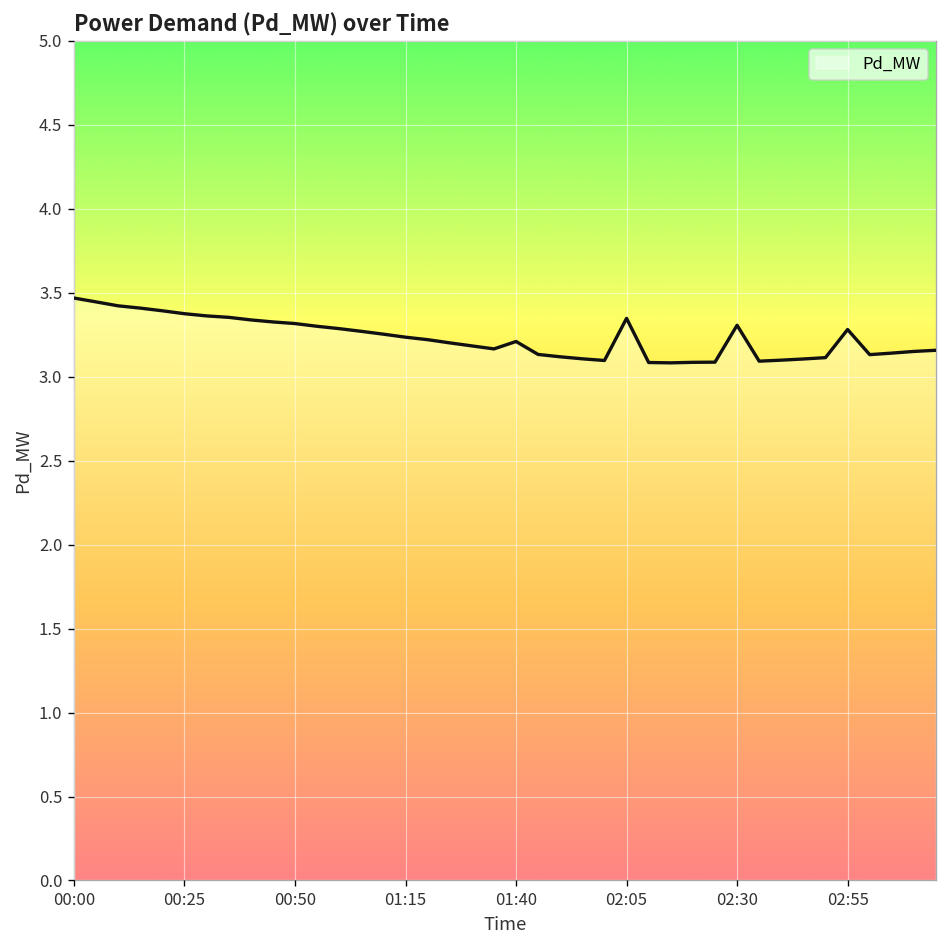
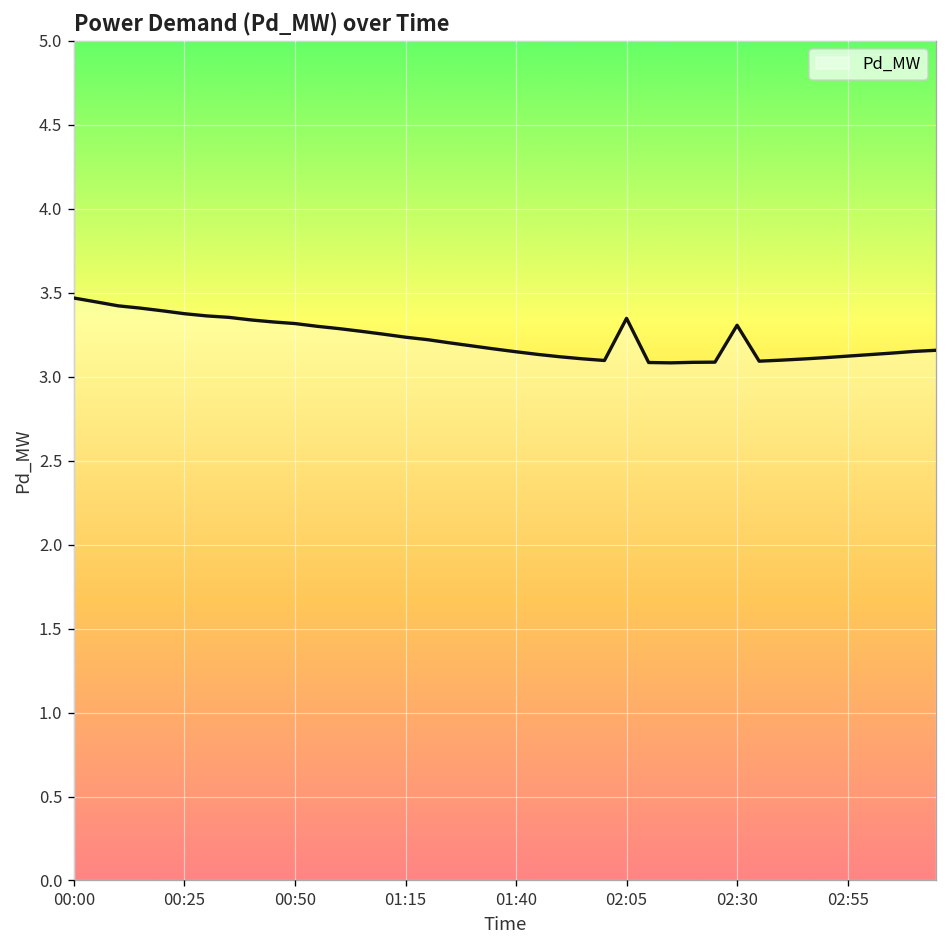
01:40: 3.21 -> 3.15
02:55: 3.28 -> 3.12
